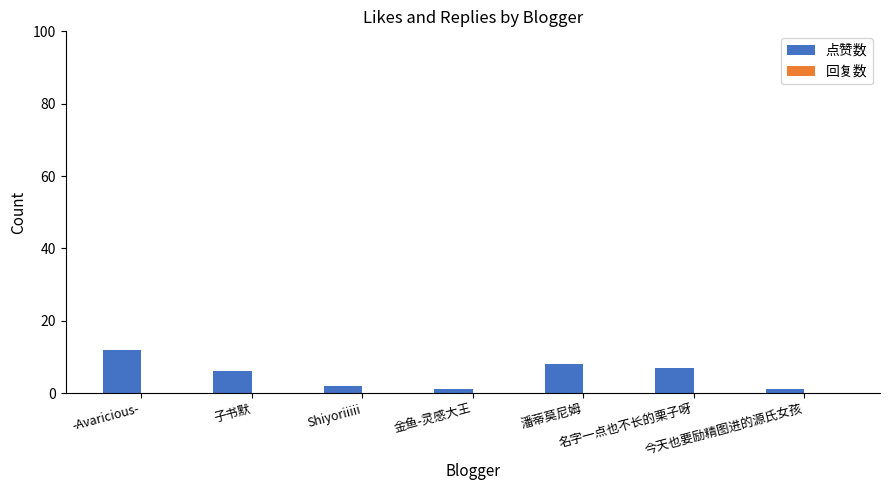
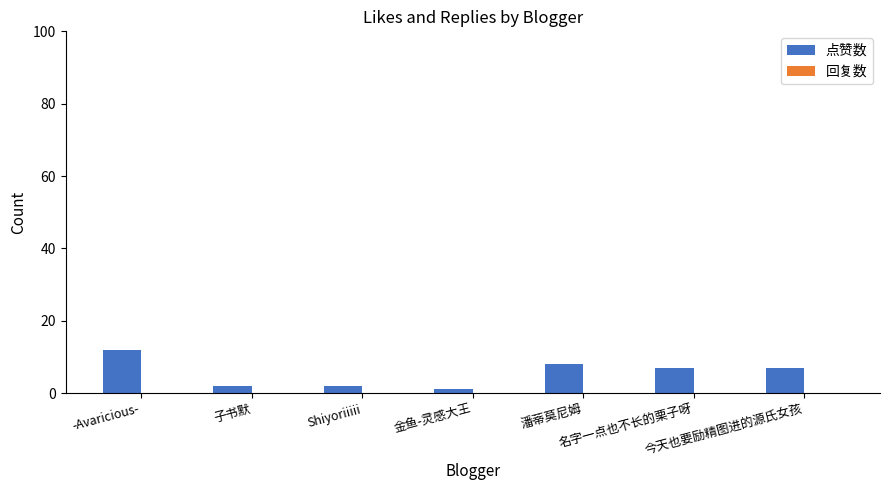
点赞数, 子书默: 6 -> 2
点赞数, 今天也要励精图进的源氏女孩: 1 -> 7
